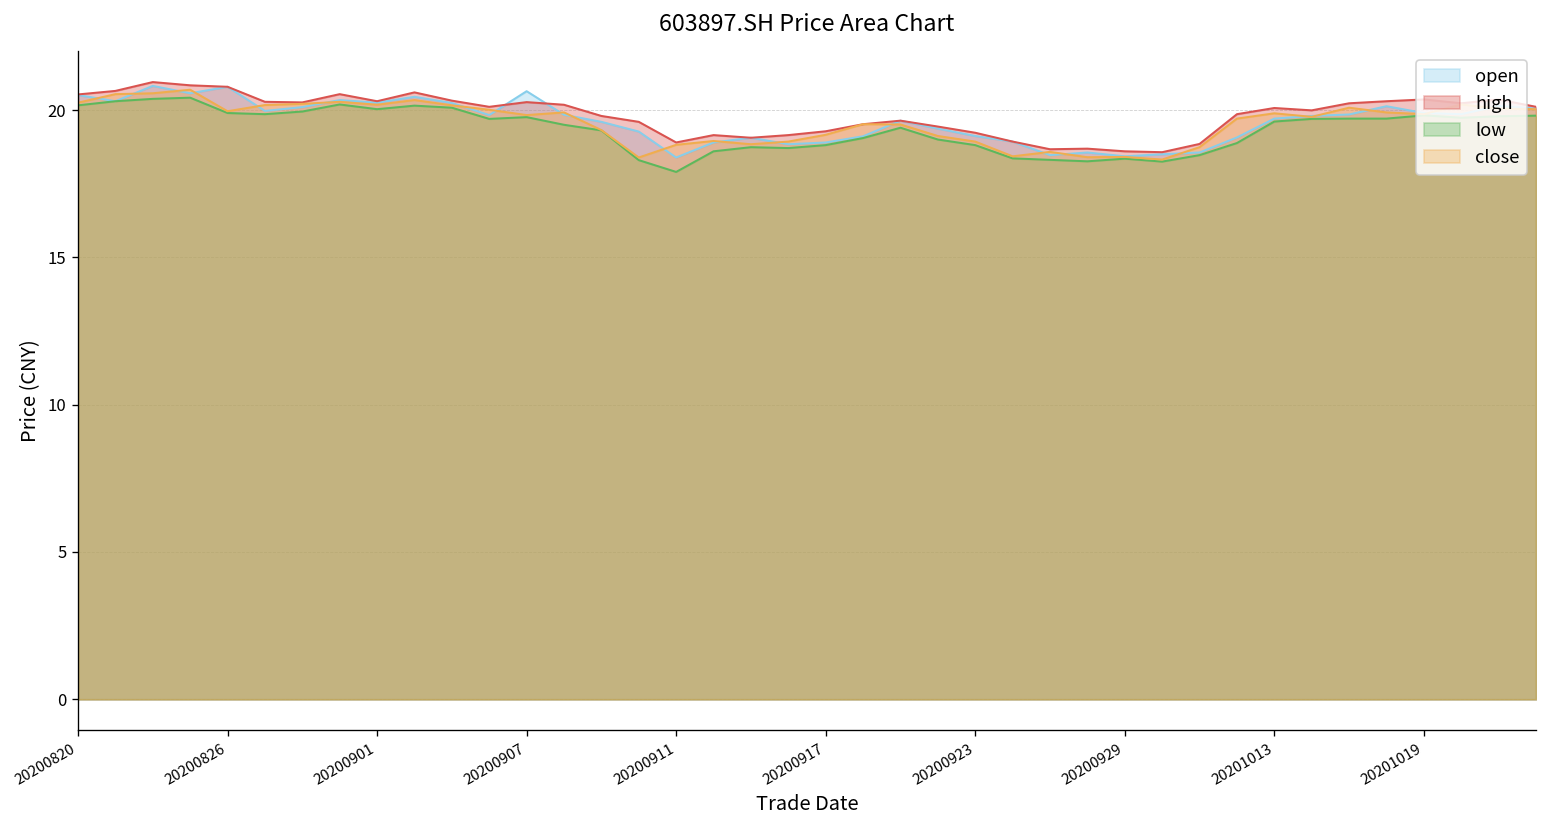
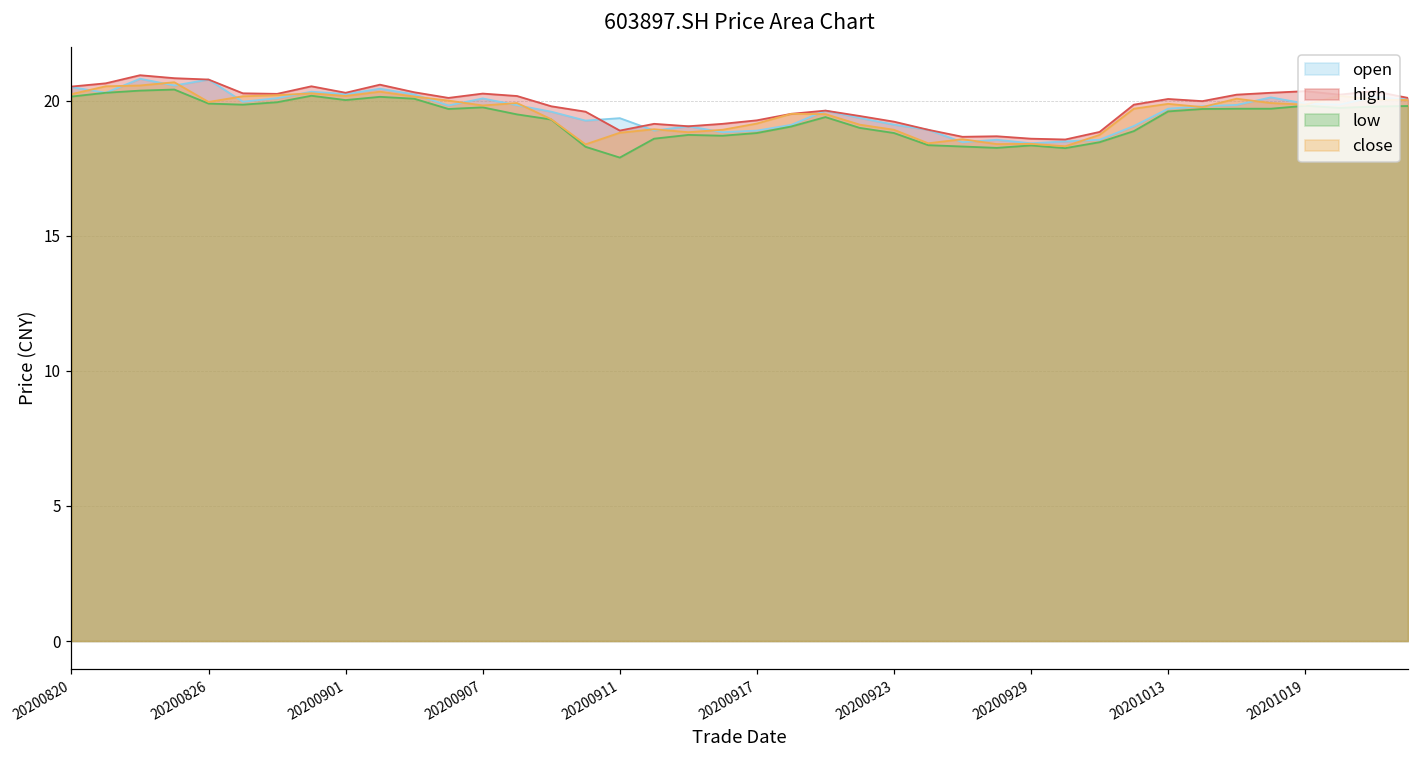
open, 20200907: 20.6 -> 20.1
open, 20200911: 18.4 -> 19.4
